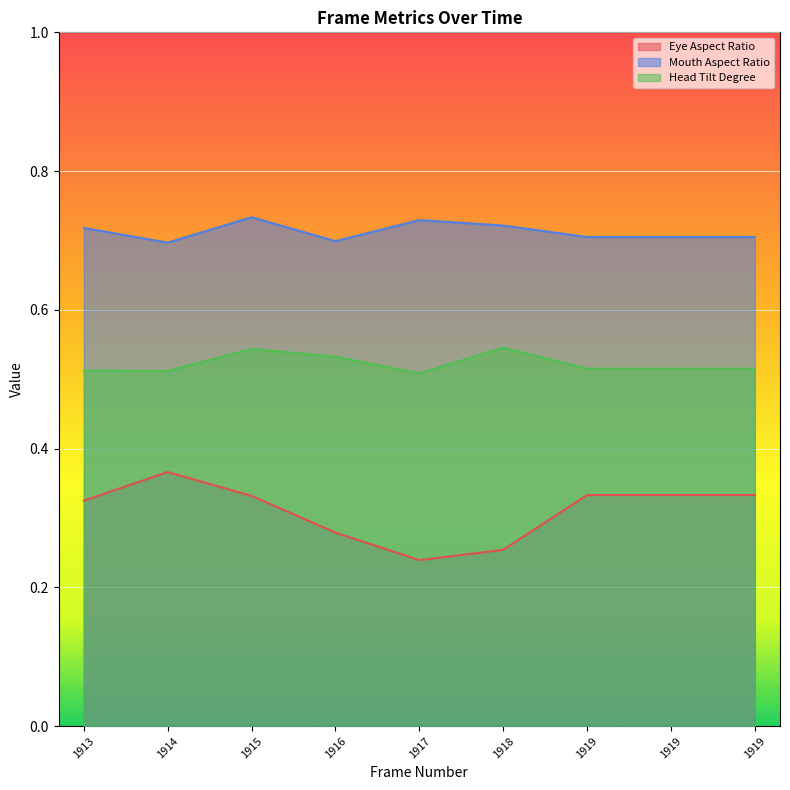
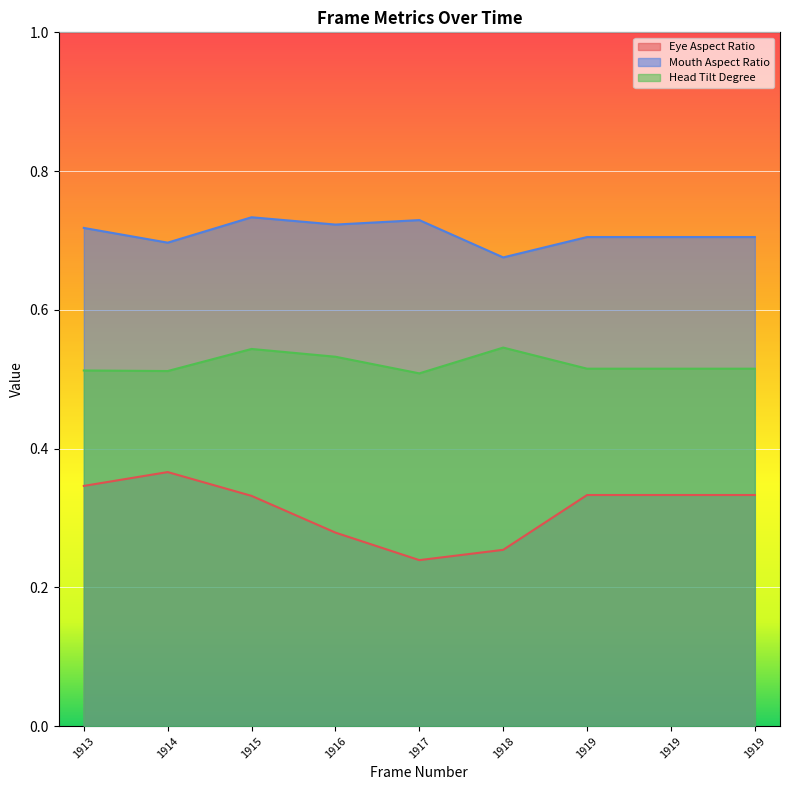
Eye Aspect Ratio, 1913: 0.33 -> 0.35
Mouth Aspect Ratio, 1916: 0.70 -> 0.72
Mouth Aspect Ratio, 1918: 0.72 -> 0.68
